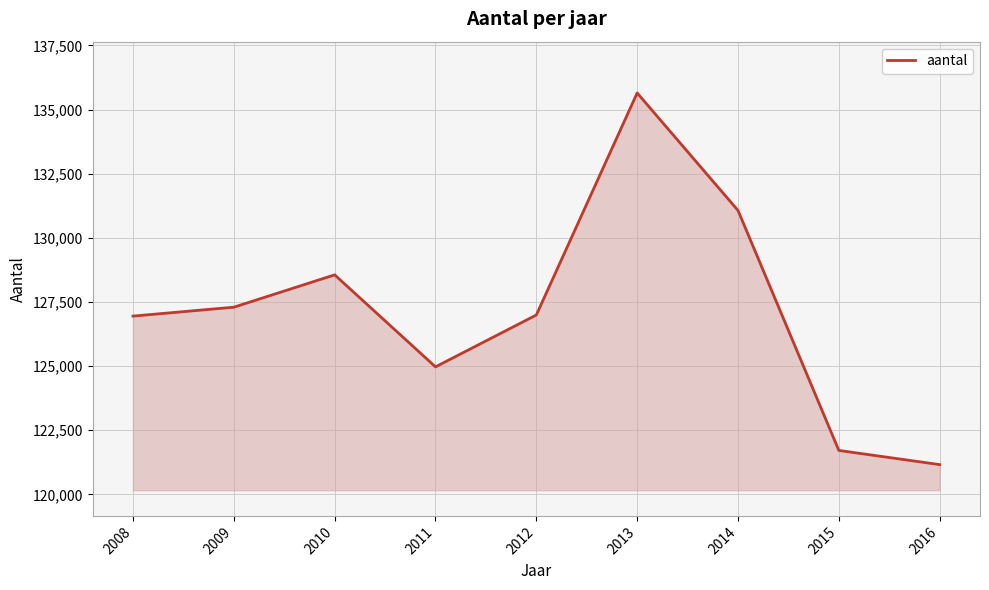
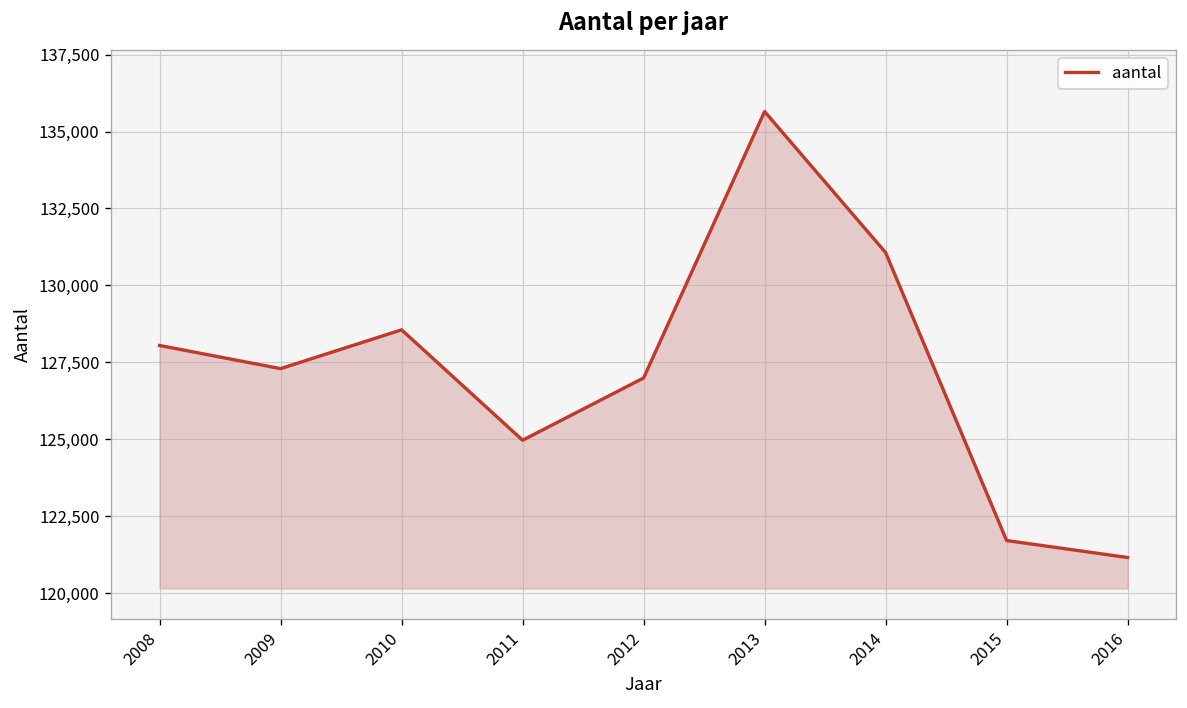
2008: 127,000 -> 128,000
